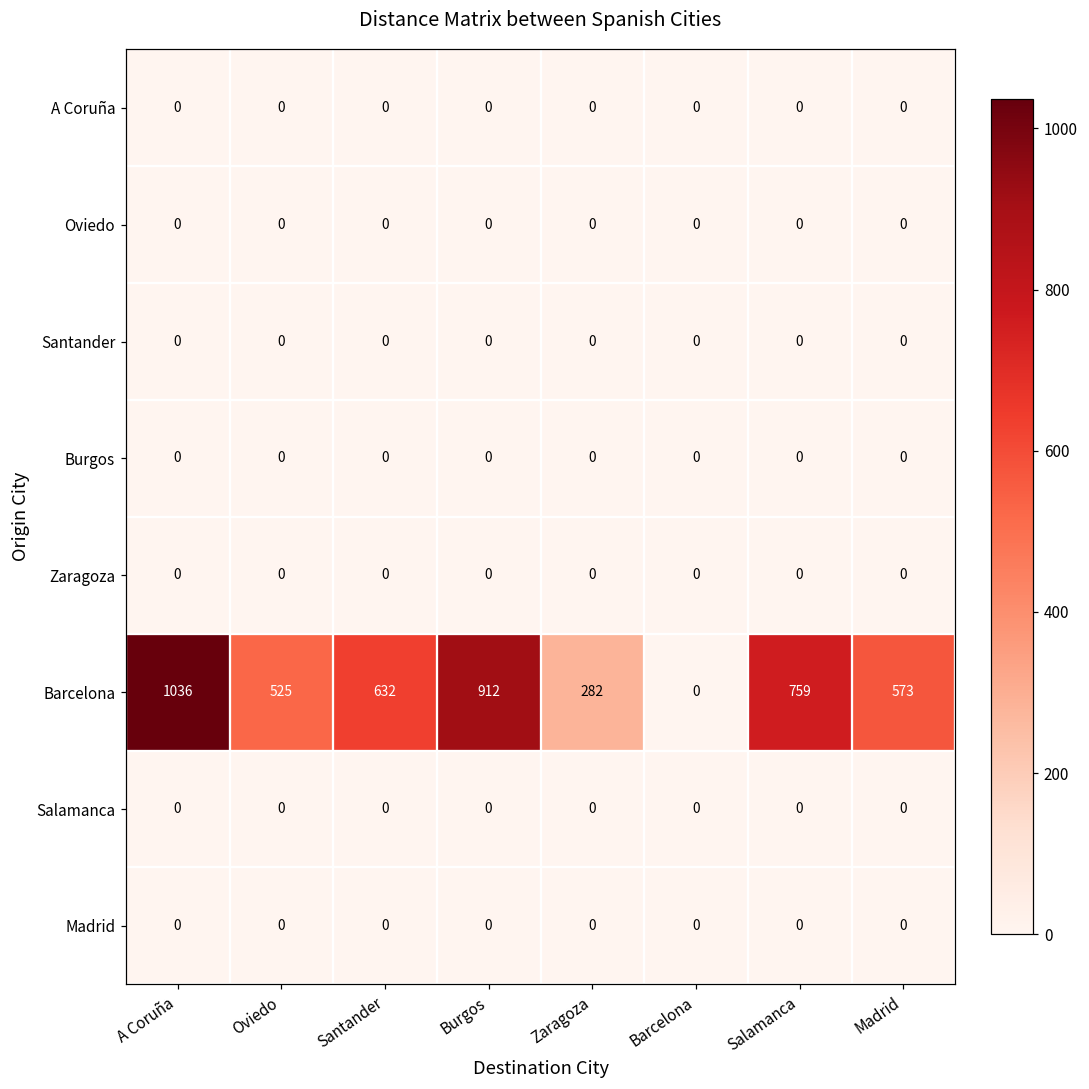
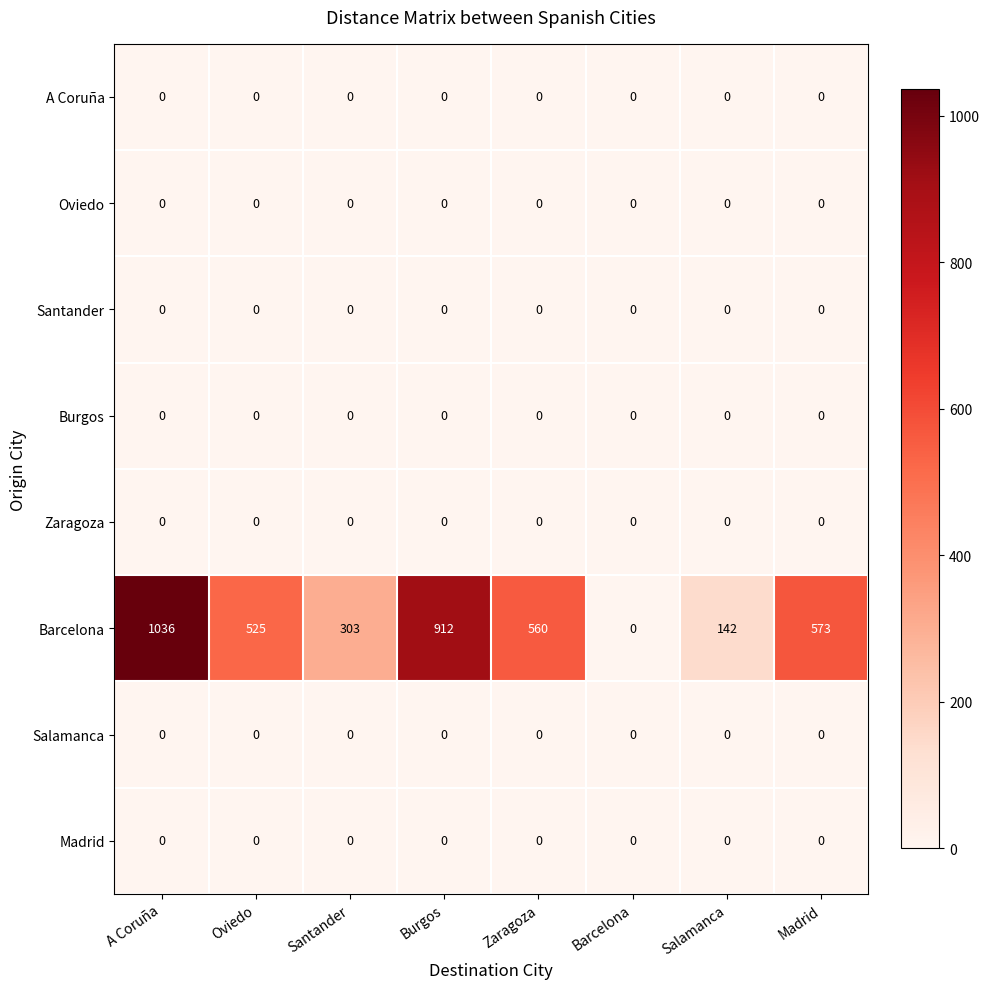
Barcelona, Santander: 632 -> 303
Barcelona, Zaragoza: 282 -> 560
Barcelona, Salamanca: 759 -> 142
